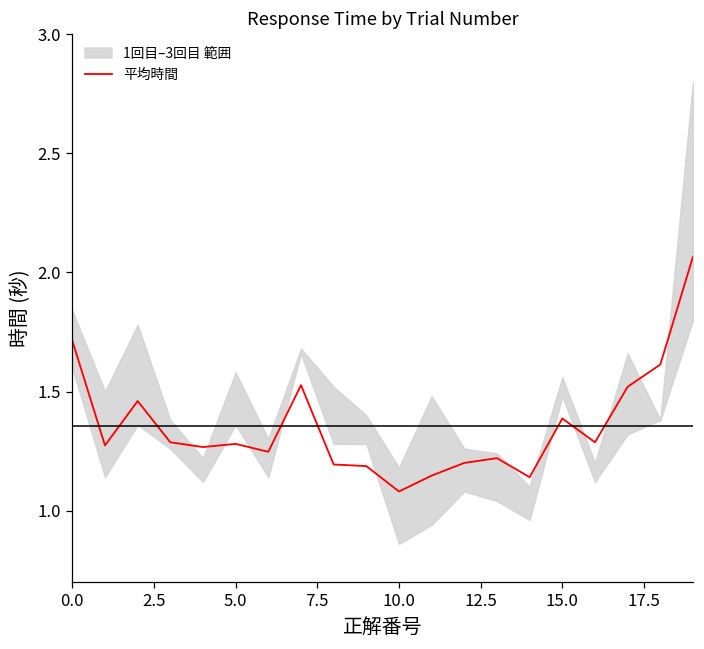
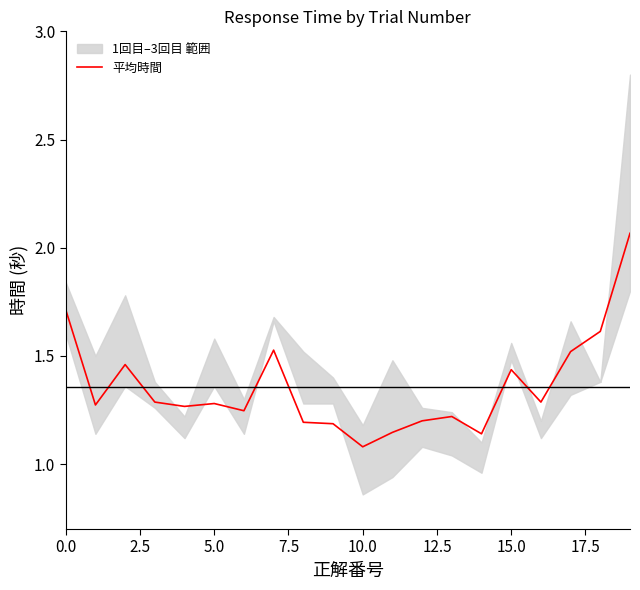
平均時間, 15.0: 1.39 -> 1.44
